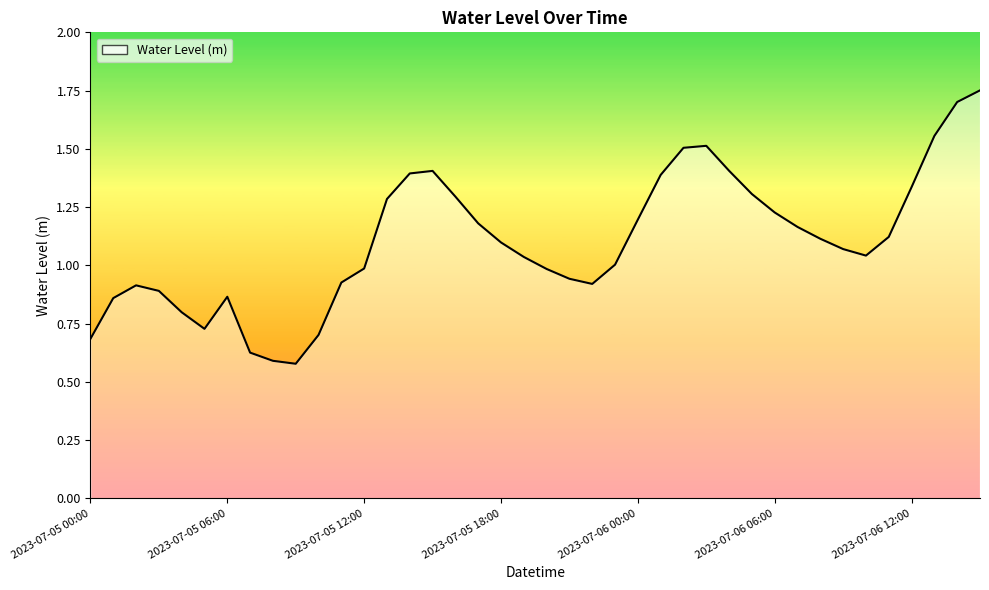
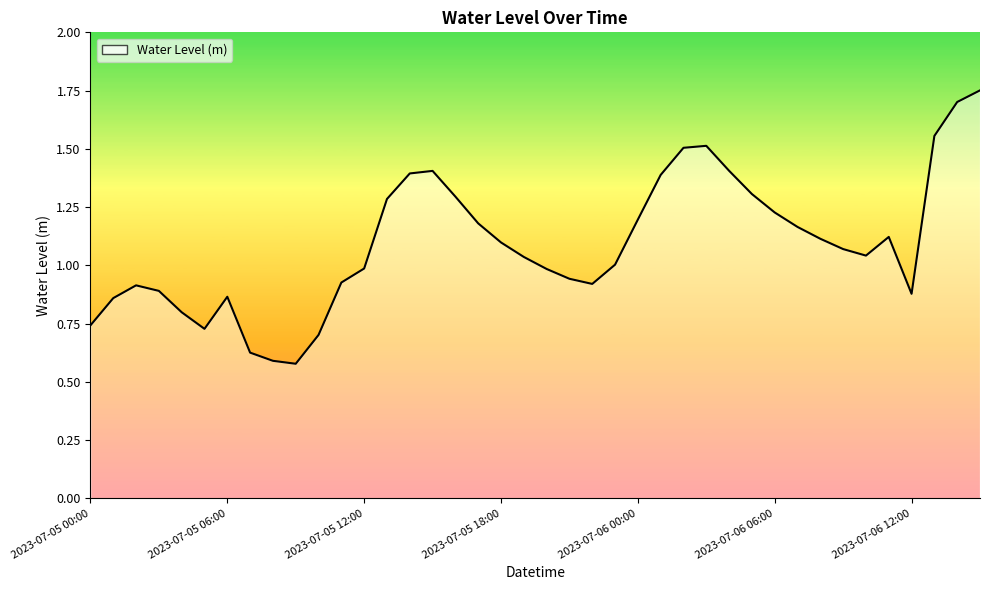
2023-07-05 00:00: 0.68 -> 0.74
2023-07-06 12:00: 1.34 -> 0.88
